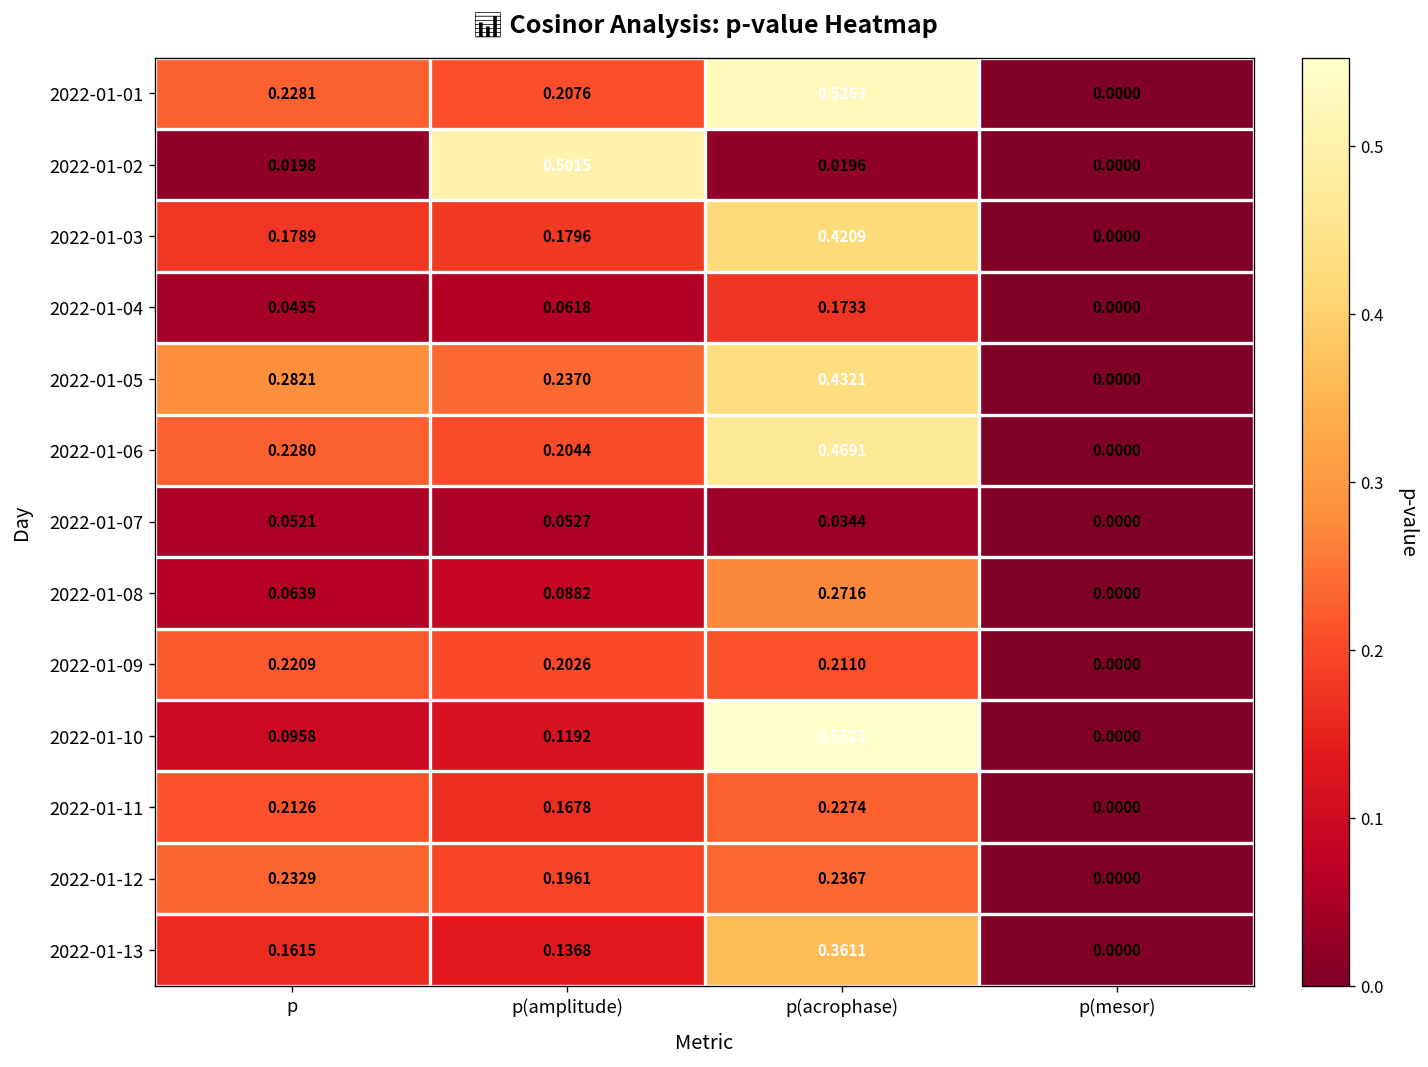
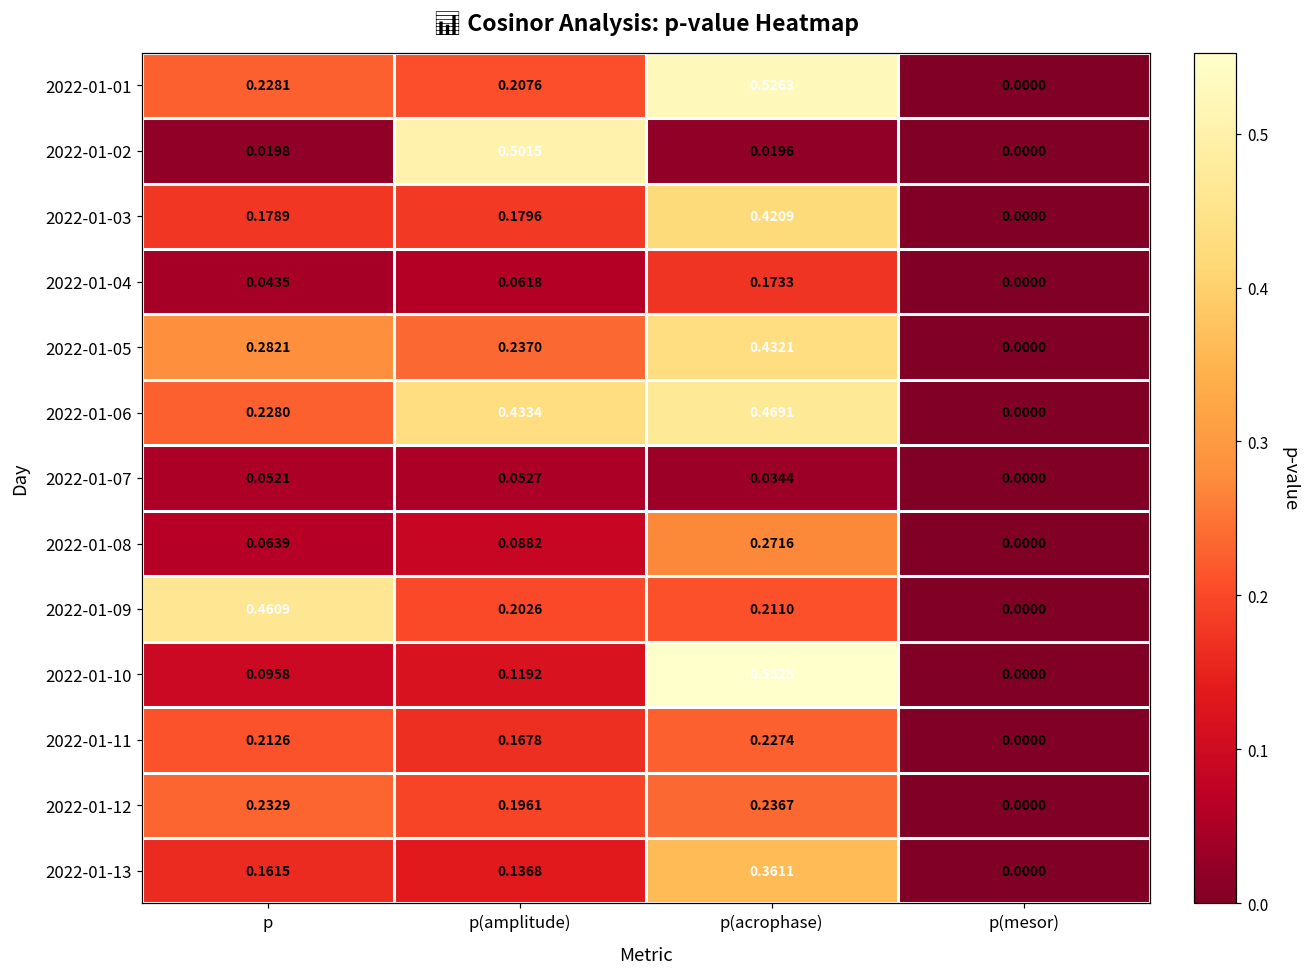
2022-01-06, p(amplitude): 0.2044 -> 0.4334
2022-01-09, p: 0.2209 -> 0.4609
